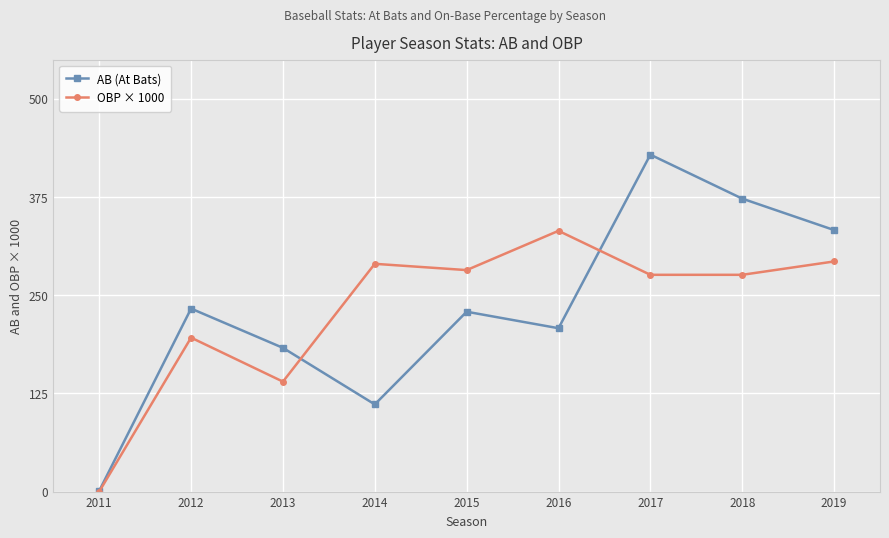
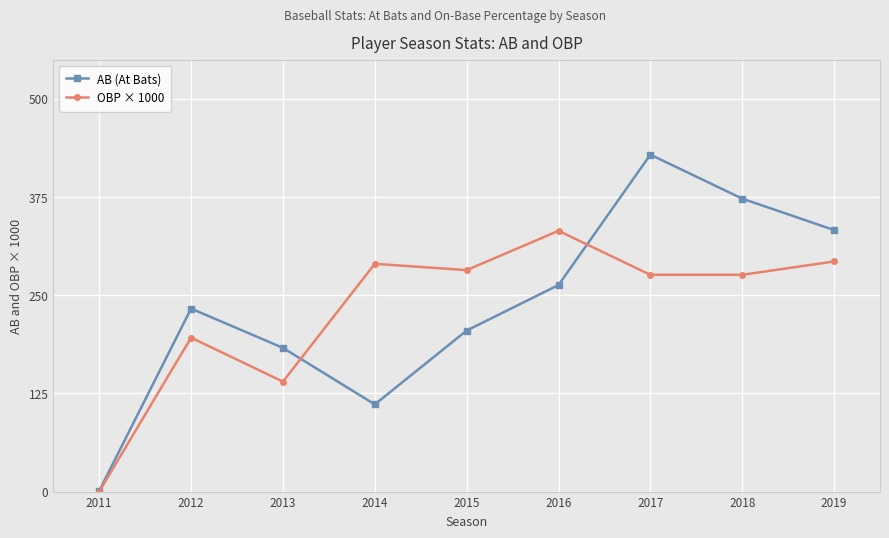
AB (At Bats), 2015: 230 -> 210
AB (At Bats), 2016: 210 -> 260
